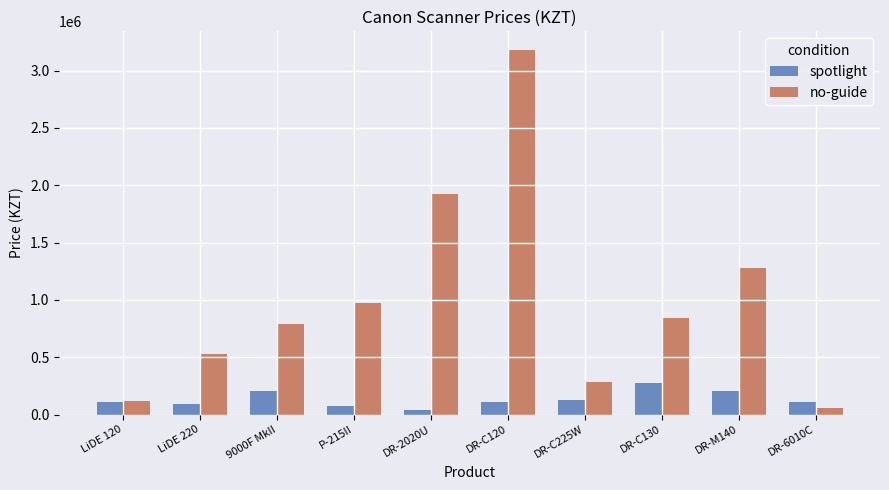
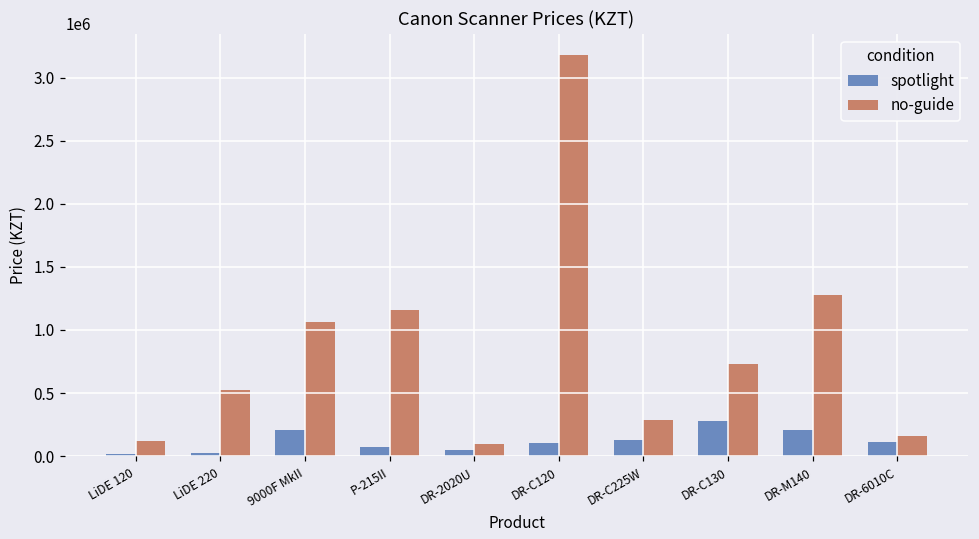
spotlight, LiDE 120: 110000 -> 20000
spotlight, LiDE 220: 90000 -> 20000
no-guide, 9000F MkII: 790000 -> 1060000
no-guide, P-215II: 970000 -> 1160000
no-guide, DR-2020U: 1930000 -> 90000
no-guide, DR-C130: 850000 -> 730000
no-guide, DR-6010C: 60000 -> 160000
